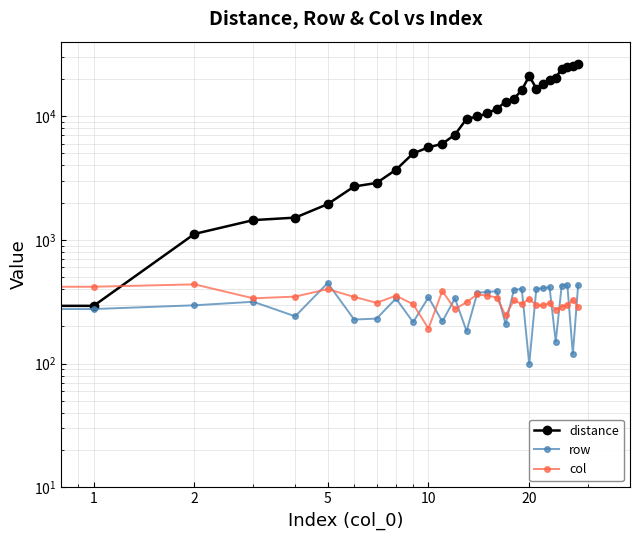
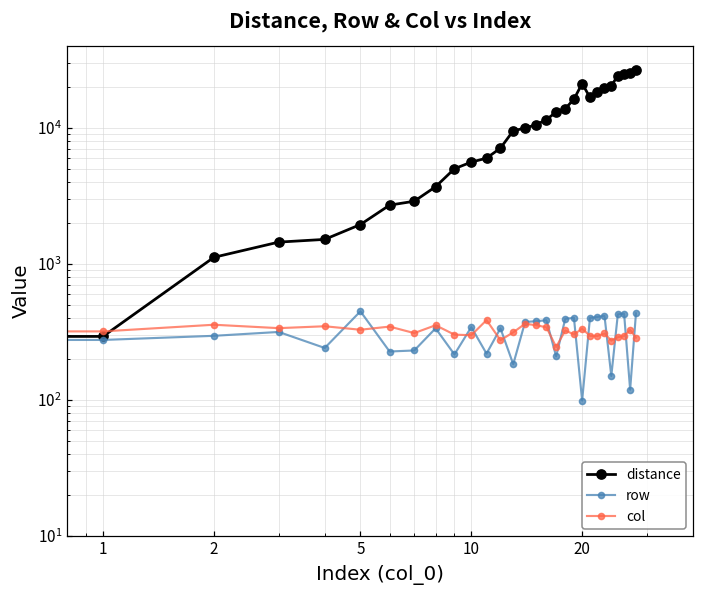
col, 1: 420 -> 320
col, 2: 440 -> 360
col, 5: 400 -> 330
col, 10: 190 -> 300
